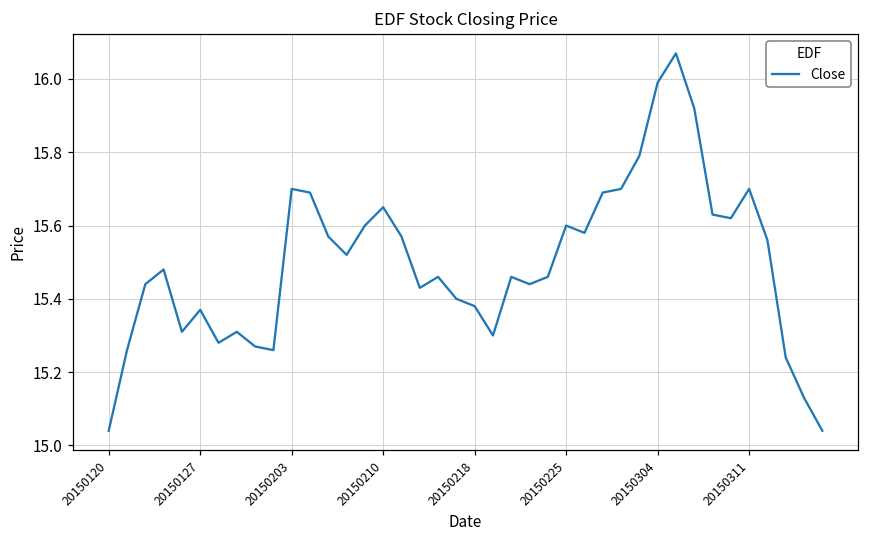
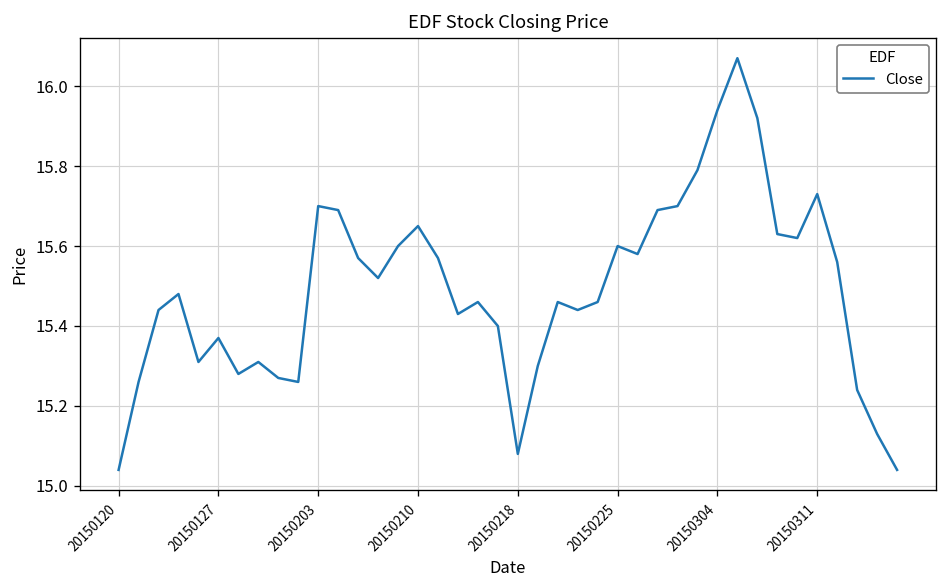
20150218: 15.38 -> 15.08
20150304: 15.99 -> 15.94
20150311: 15.70 -> 15.73
